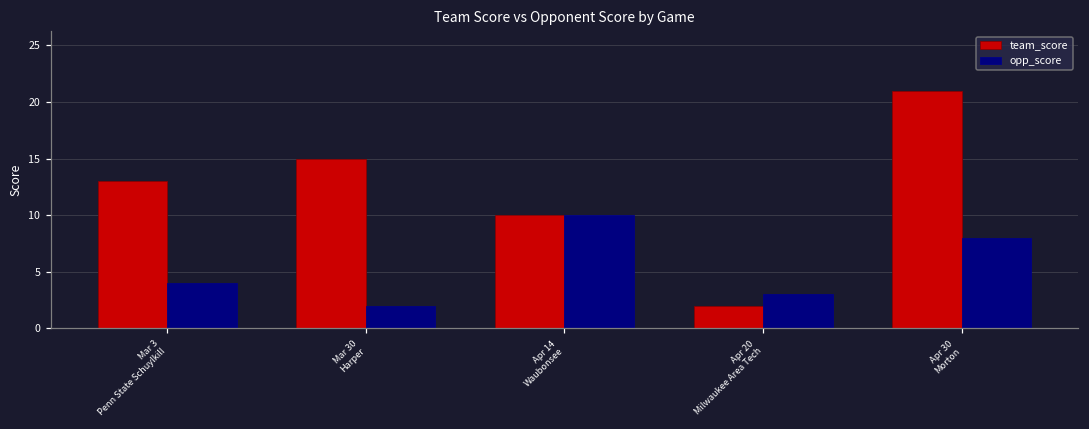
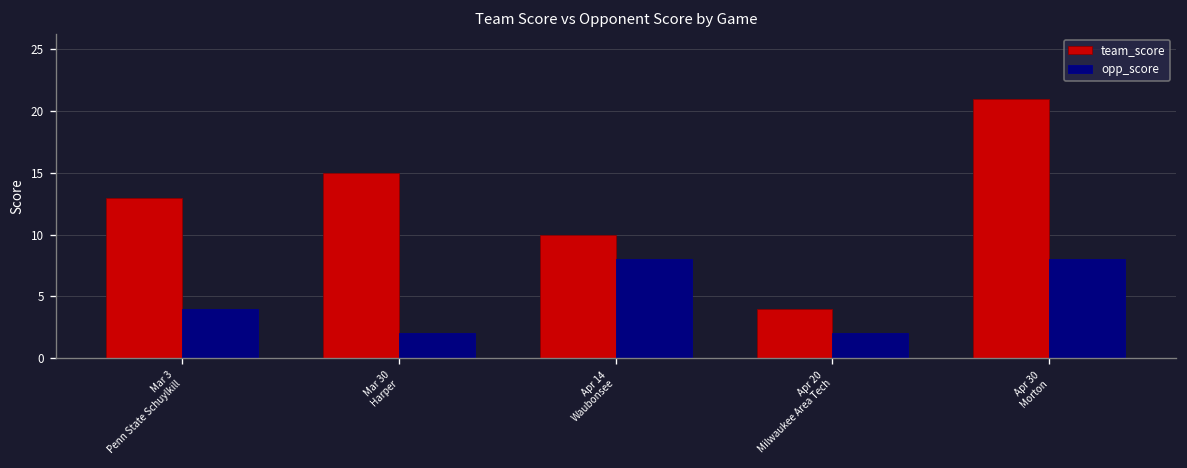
opp_score, Apr 14 Waubonsee: 10 -> 8
team_score, Apr 20 Milwaukee Area Tech: 2 -> 4
opp_score, Apr 20 Milwaukee Area Tech: 3 -> 2
